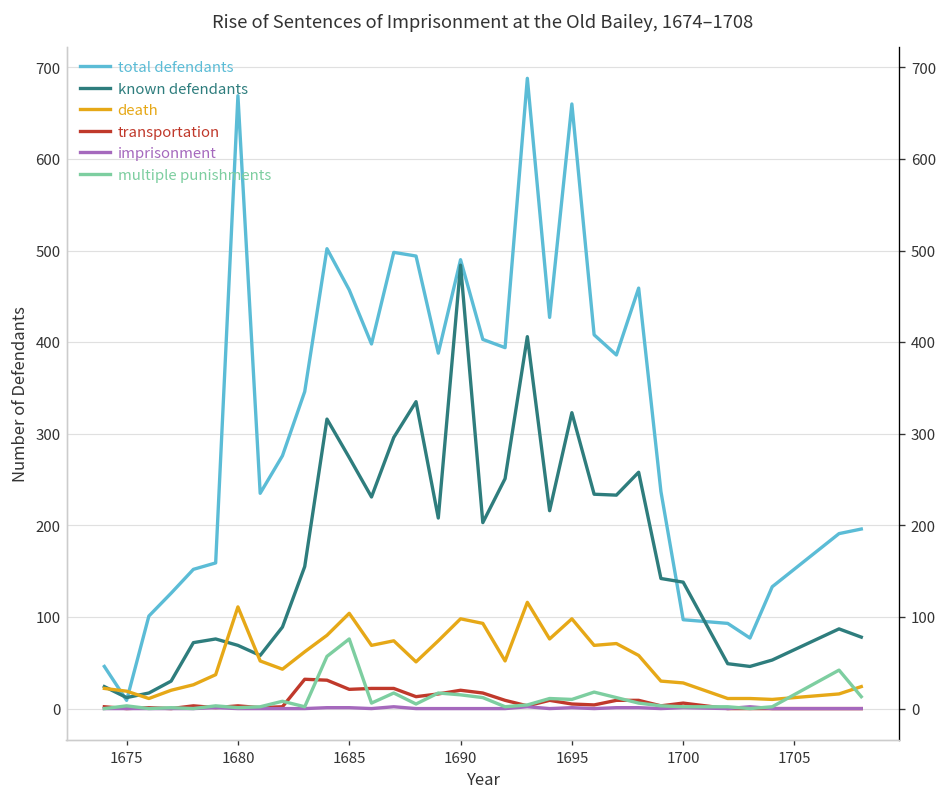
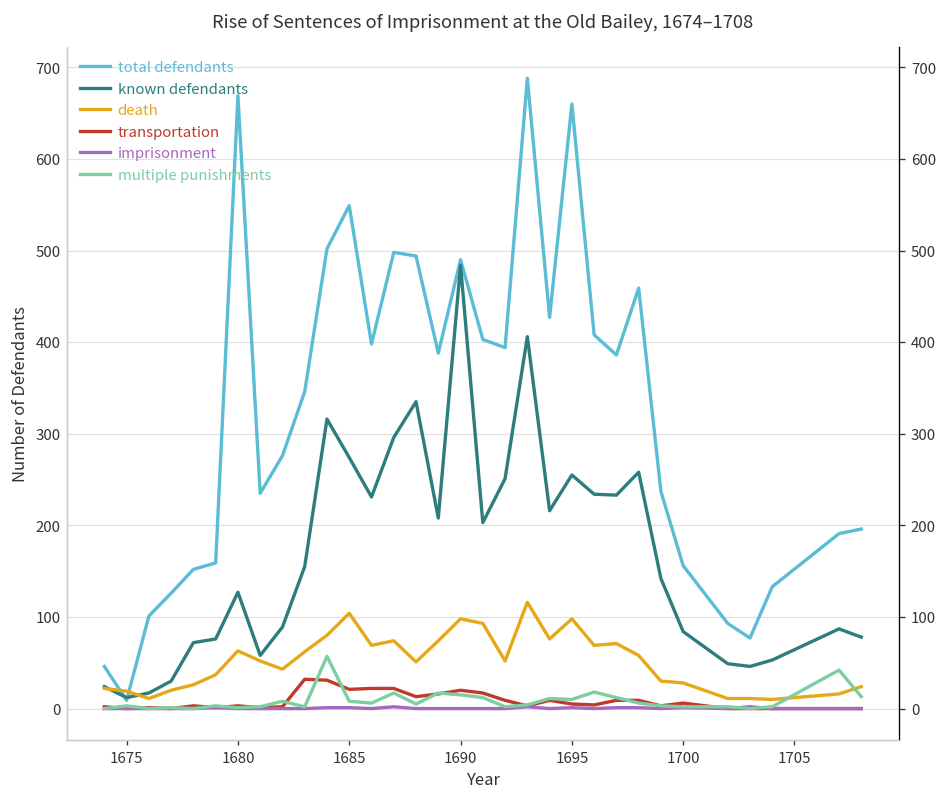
known defendants, 1680: 70 -> 130
death, 1680: 110 -> 60
total defendants, 1685: 460 -> 550
multiple punishments, 1685: 80 -> 10
known defendants, 1695: 320 -> 260
total defendants, 1700: 100 -> 160
known defendants, 1700: 140 -> 80
